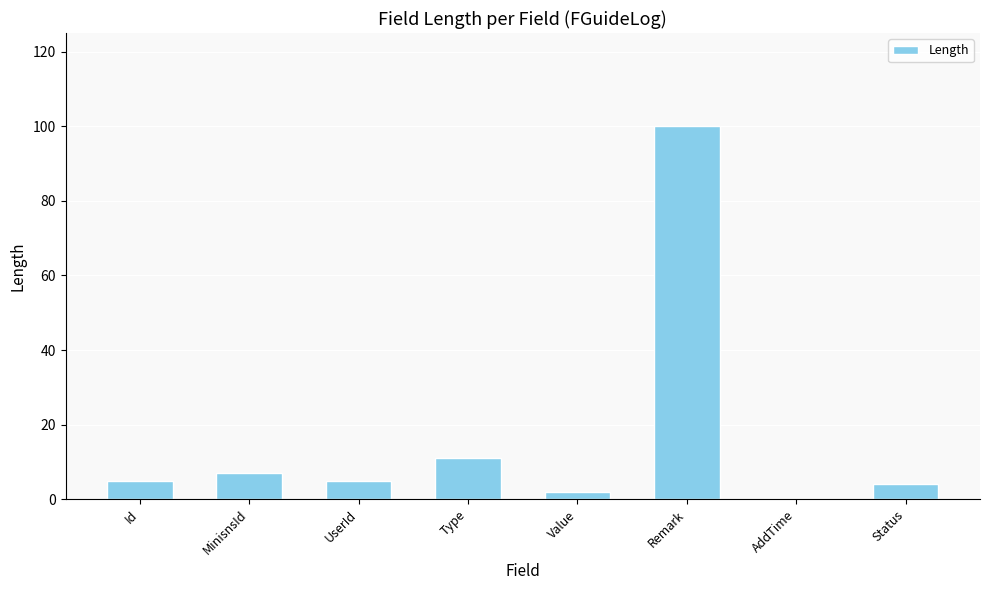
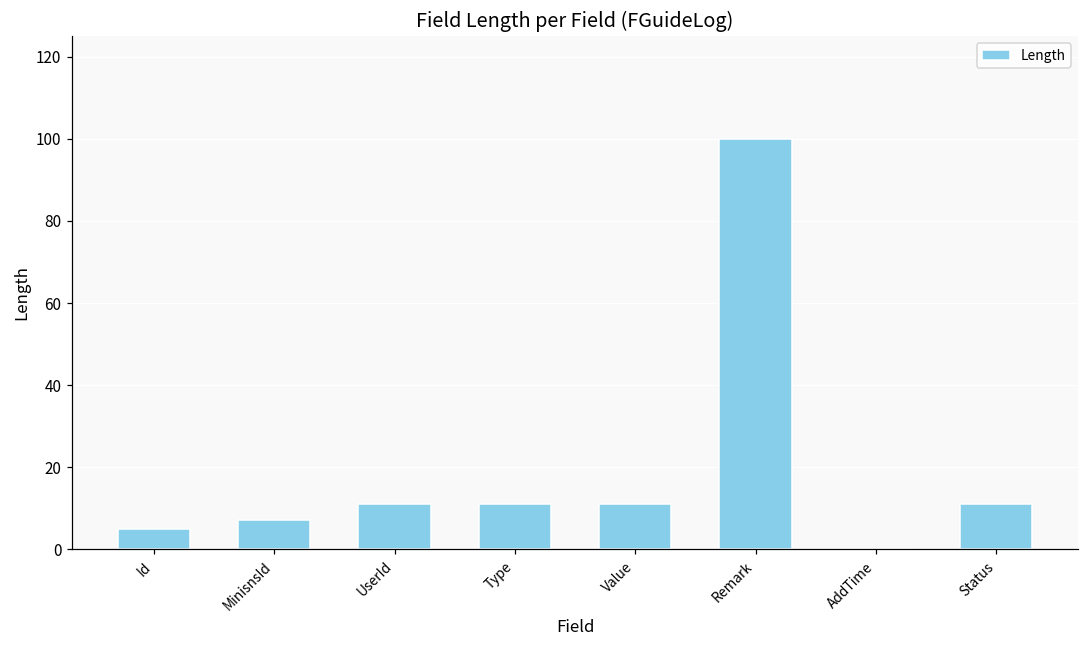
UserId: 5 -> 11
Value: 2 -> 11
Status: 4 -> 11
